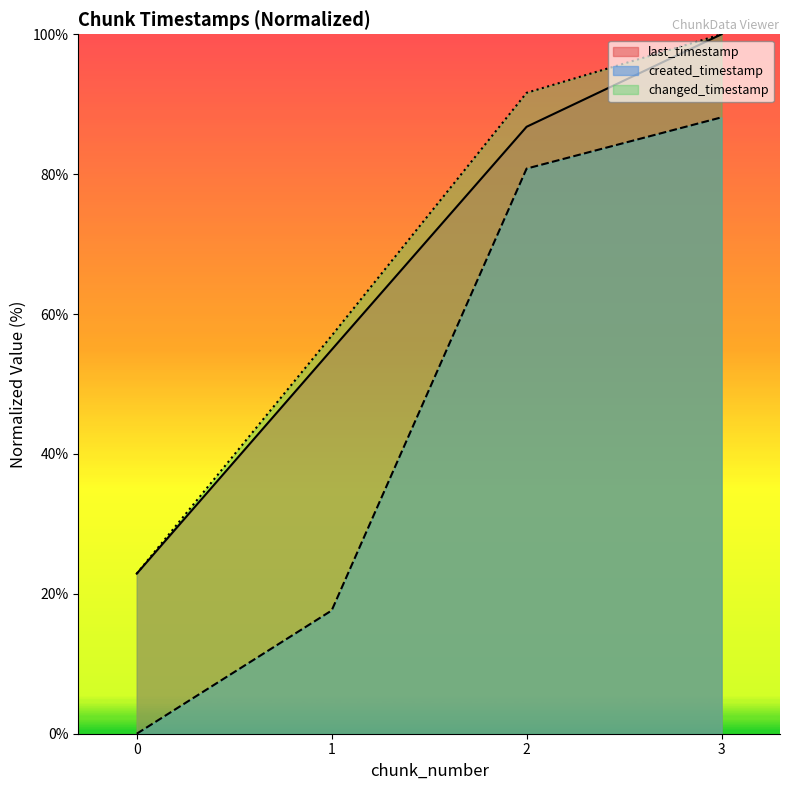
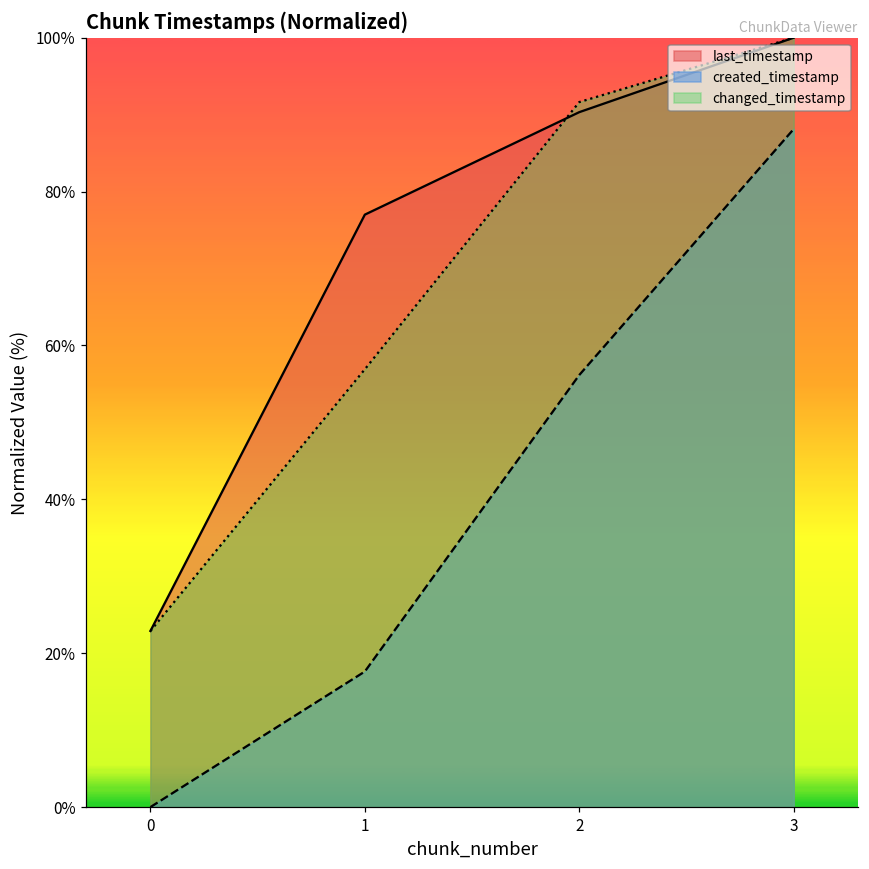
last_timestamp, 1: 55% -> 77%
last_timestamp, 2: 87% -> 90%
created_timestamp, 2: 81% -> 56%
